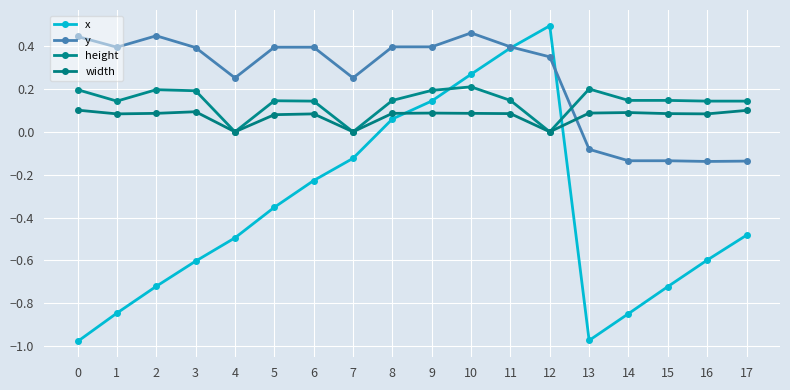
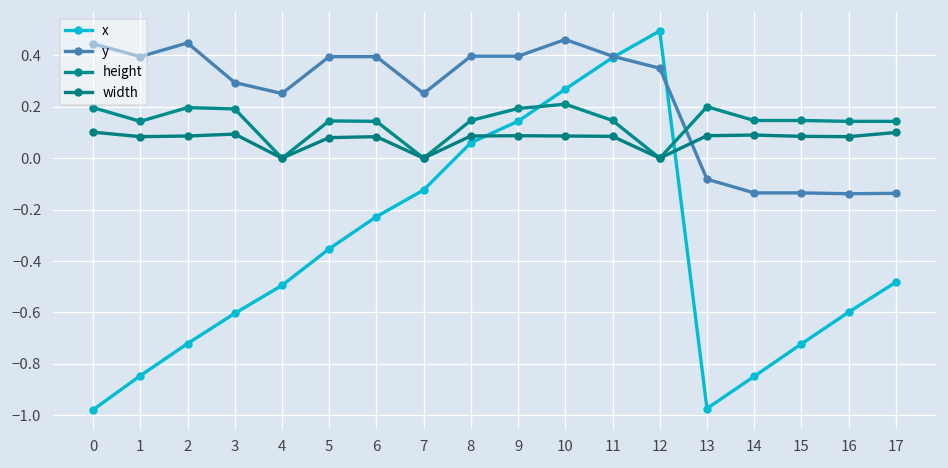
y, 3: 0.39 -> 0.29
